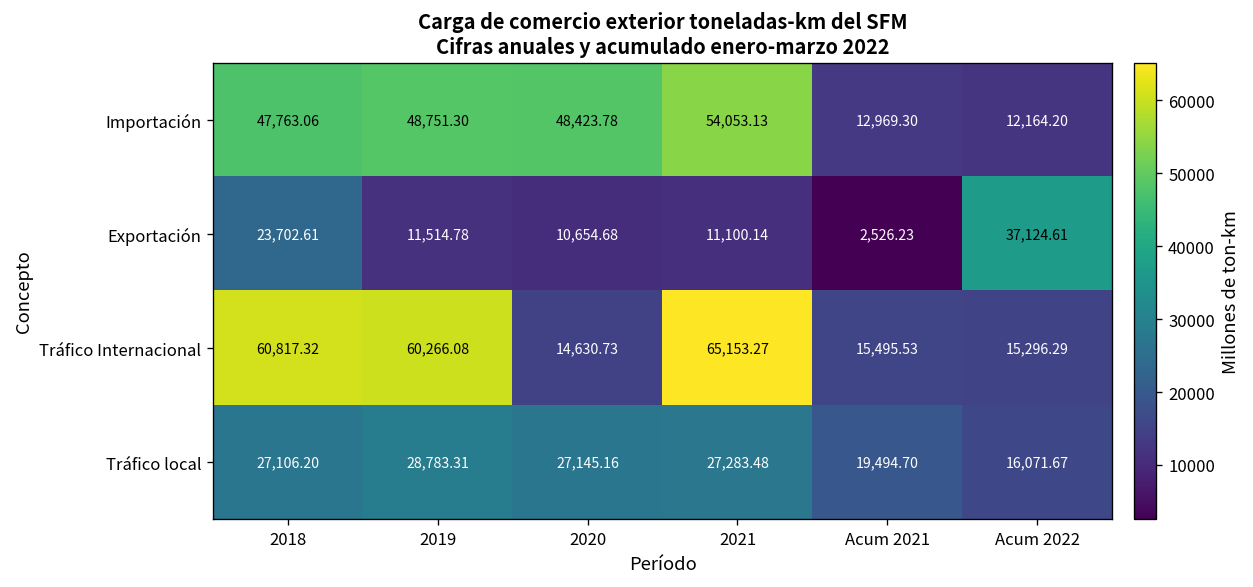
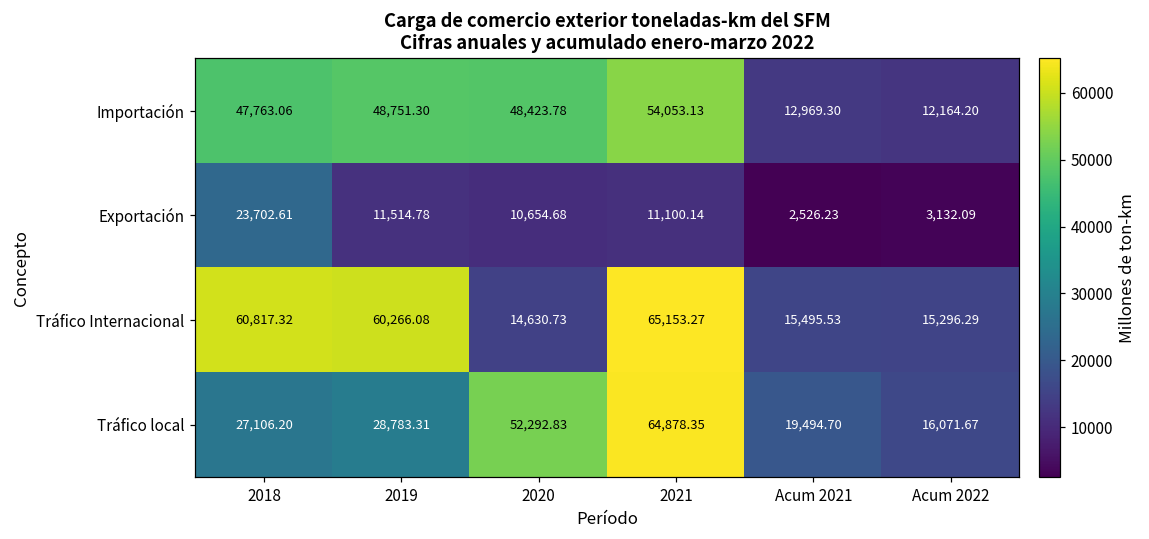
Exportación, Acum 2022: 37,124.61 -> 3,132.09
Tráfico local, 2020: 27,145.16 -> 52,292.83
Tráfico local, 2021: 27,283.48 -> 64,878.35
